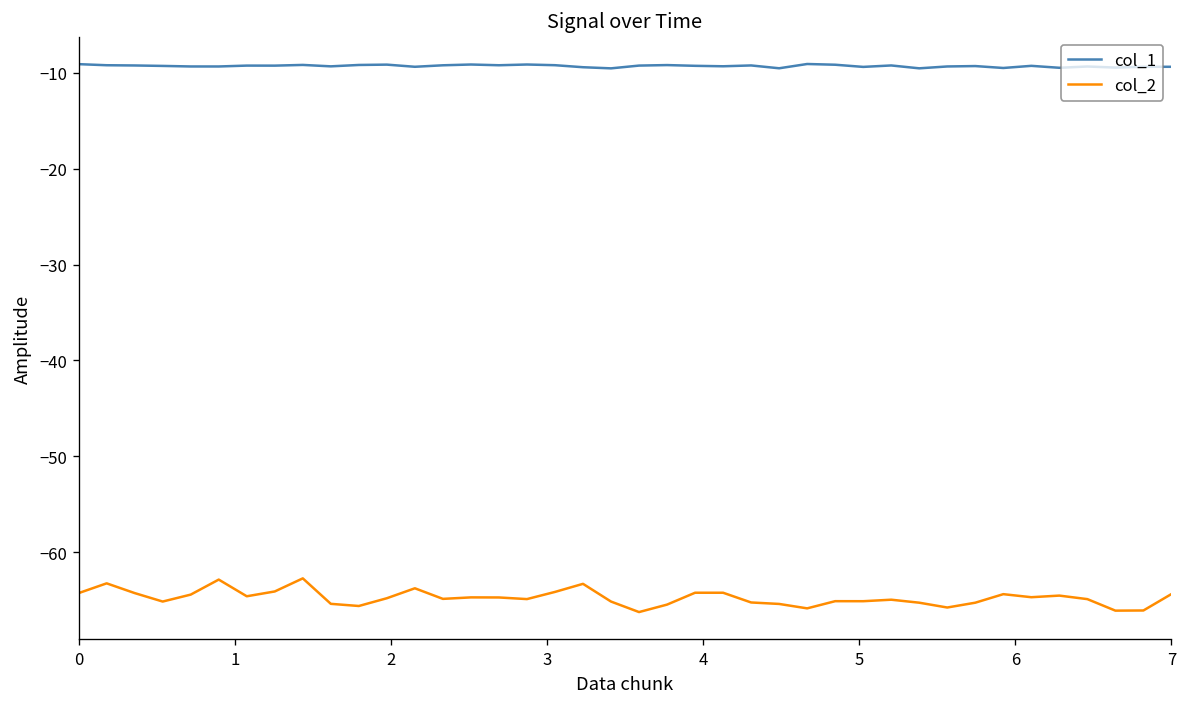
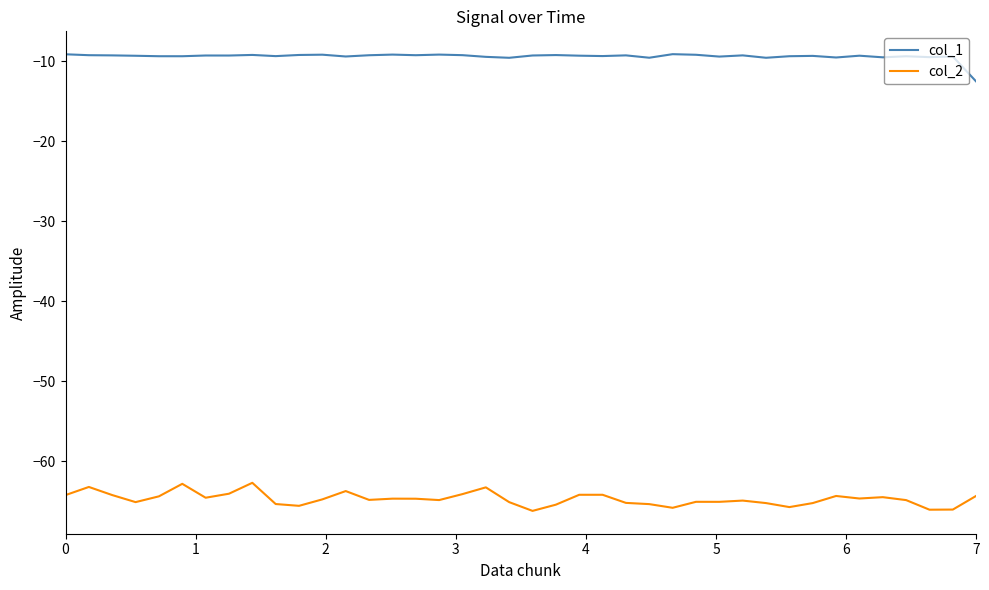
col_1, 7: -9 -> -13
